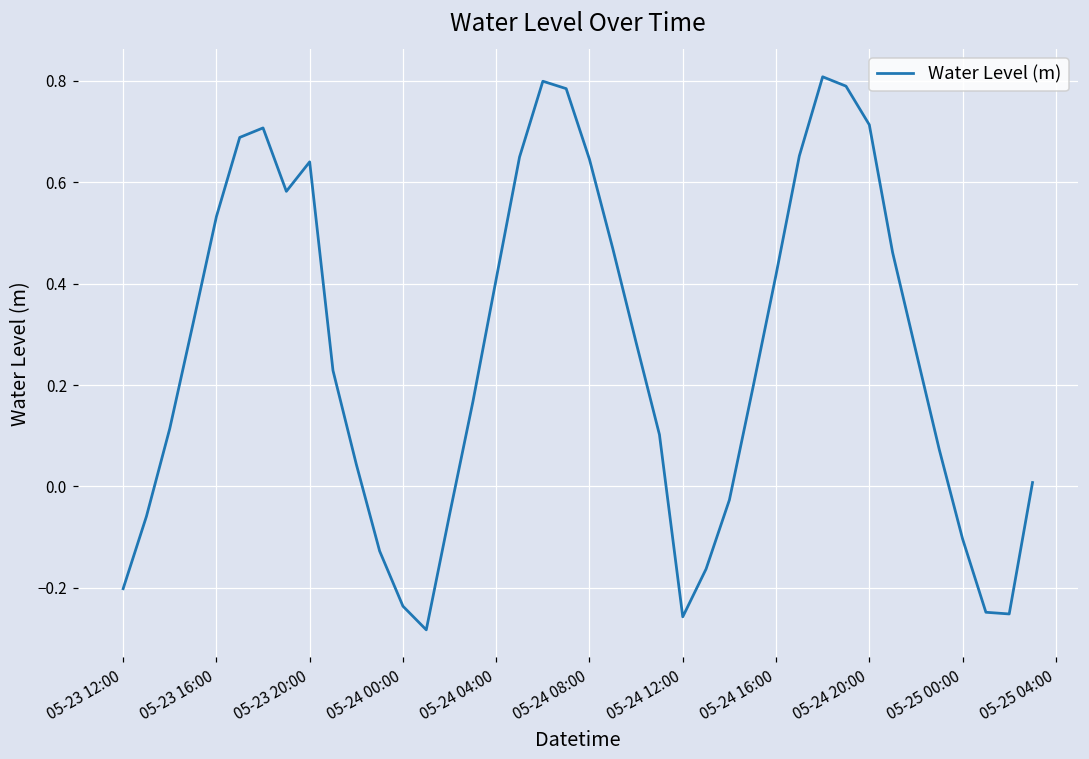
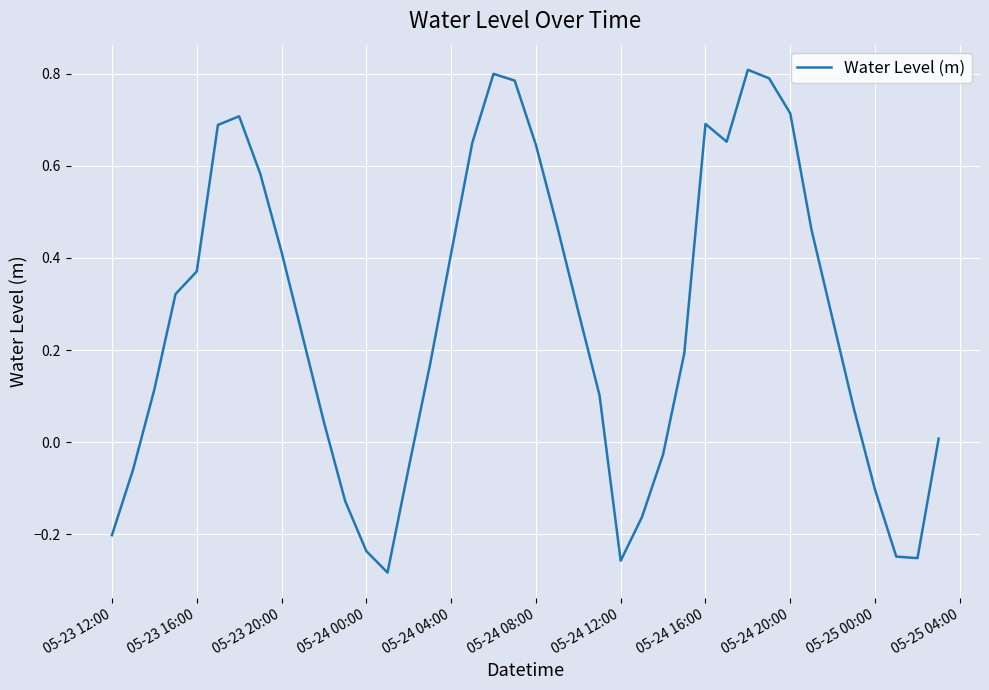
05-23 16:00: 0.53 -> 0.37
05-23 20:00: 0.64 -> 0.41
05-24 16:00: 0.42 -> 0.69
